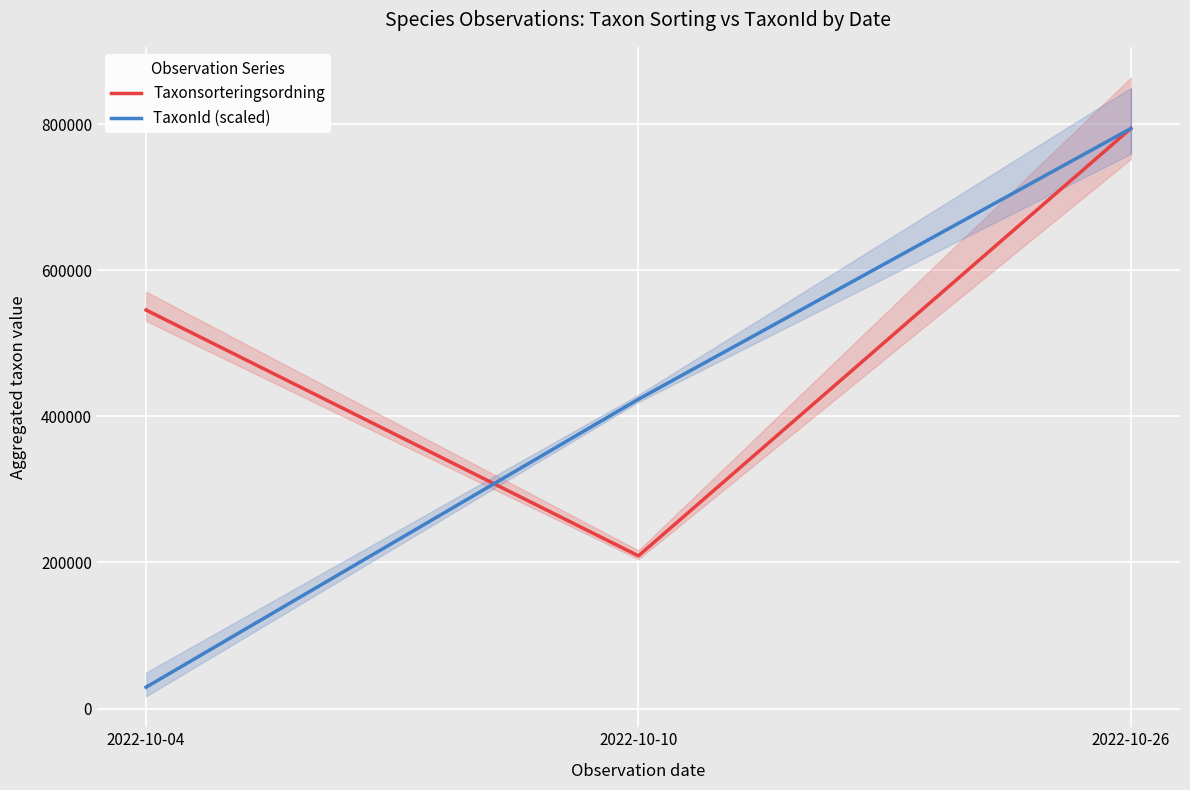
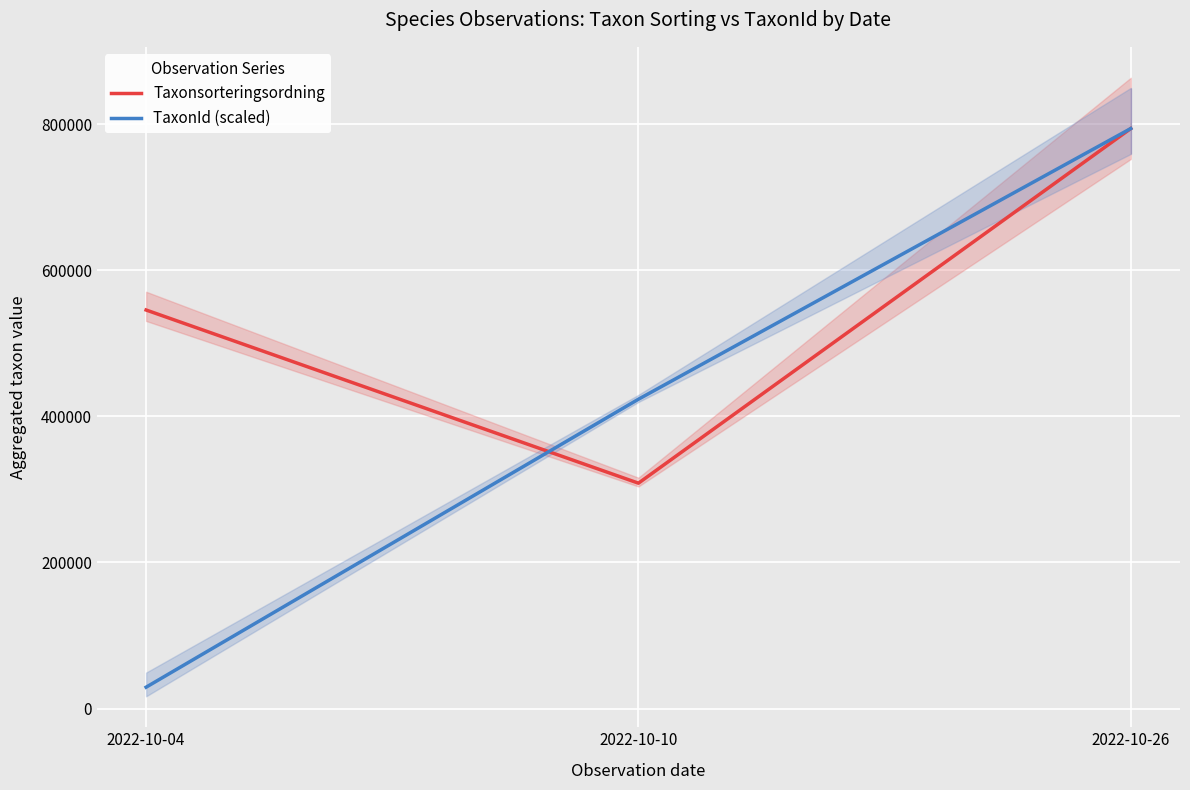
Taxonsorteringsordning, 2022-10-10: 210000 -> 310000
